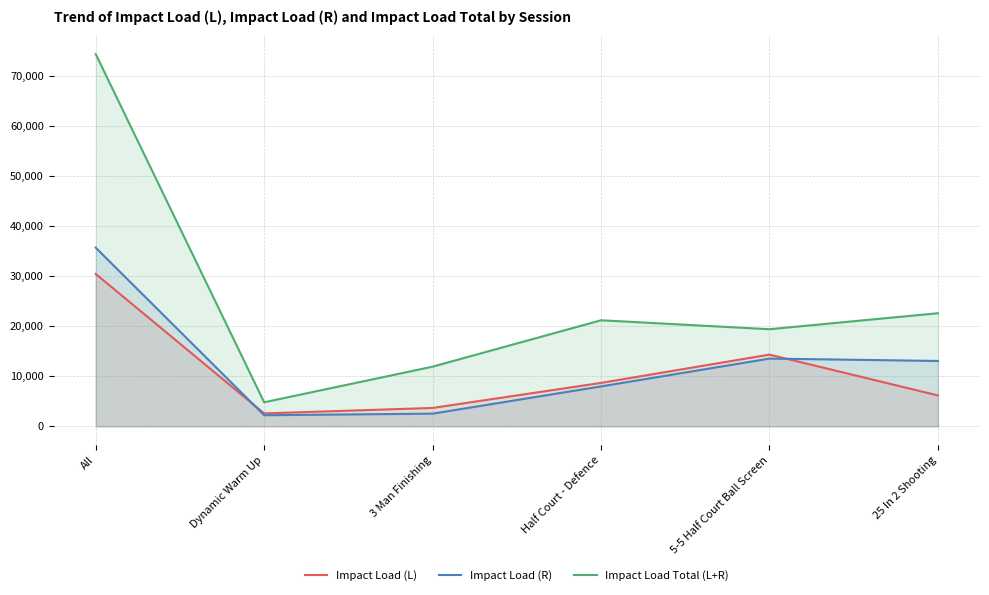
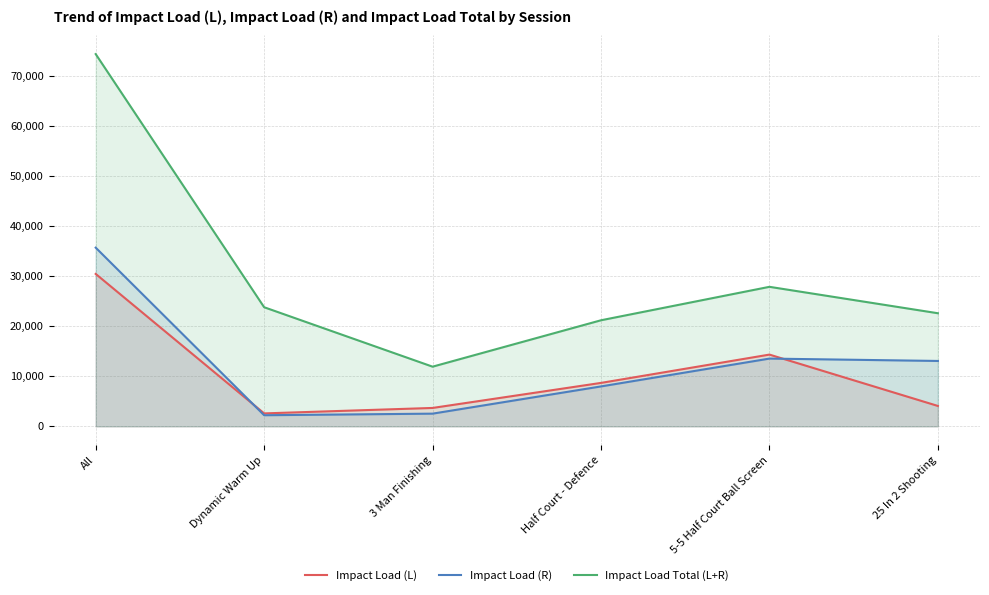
Impact Load Total (L+R), Dynamic Warm Up: 5,000 -> 24,000
Impact Load Total (L+R), 5-5 Half Court Ball Screen: 19,000 -> 28,000
Impact Load (L), 25 In 2 Shooting: 6,000 -> 4,000
